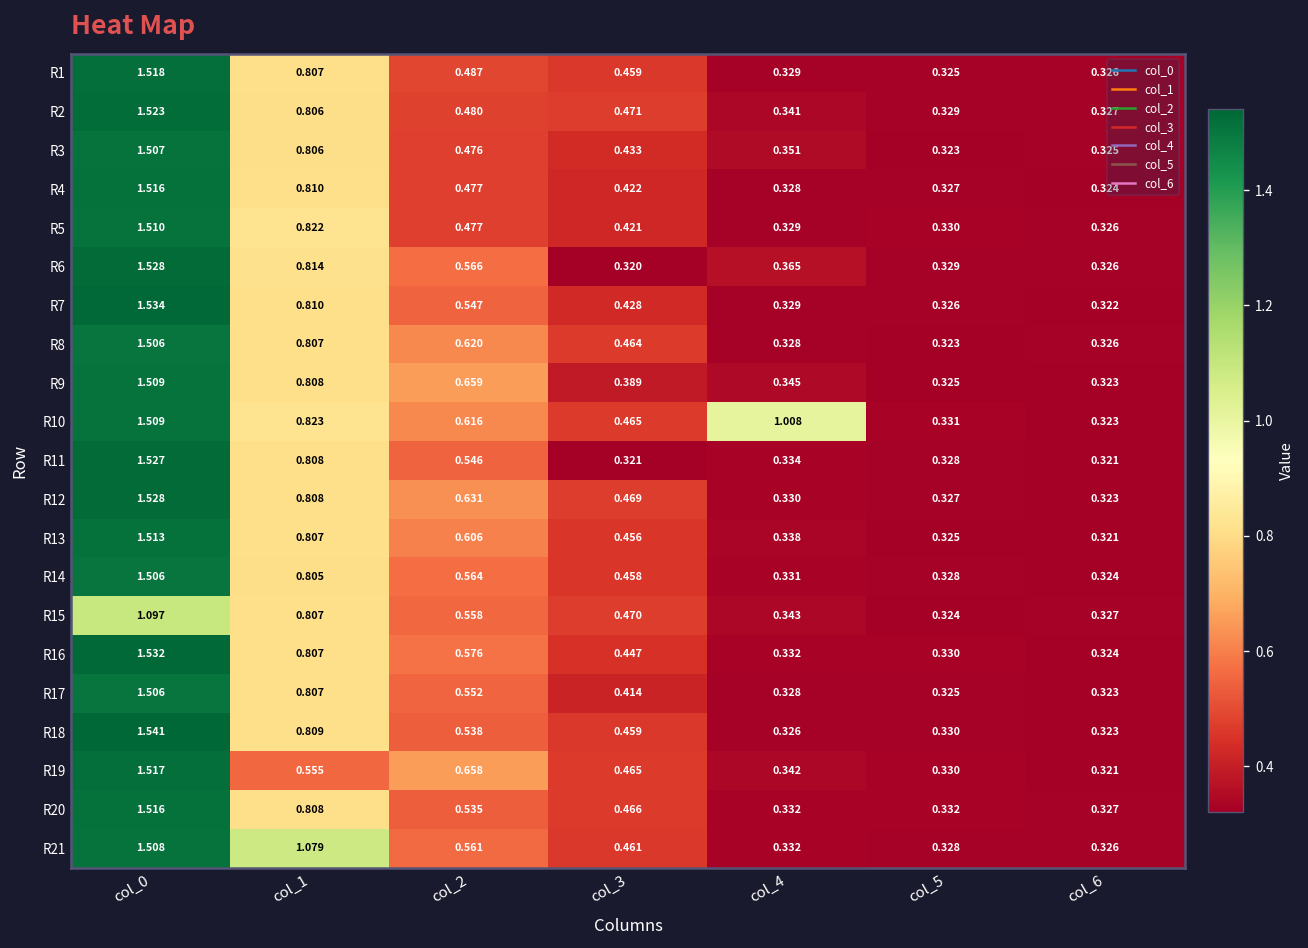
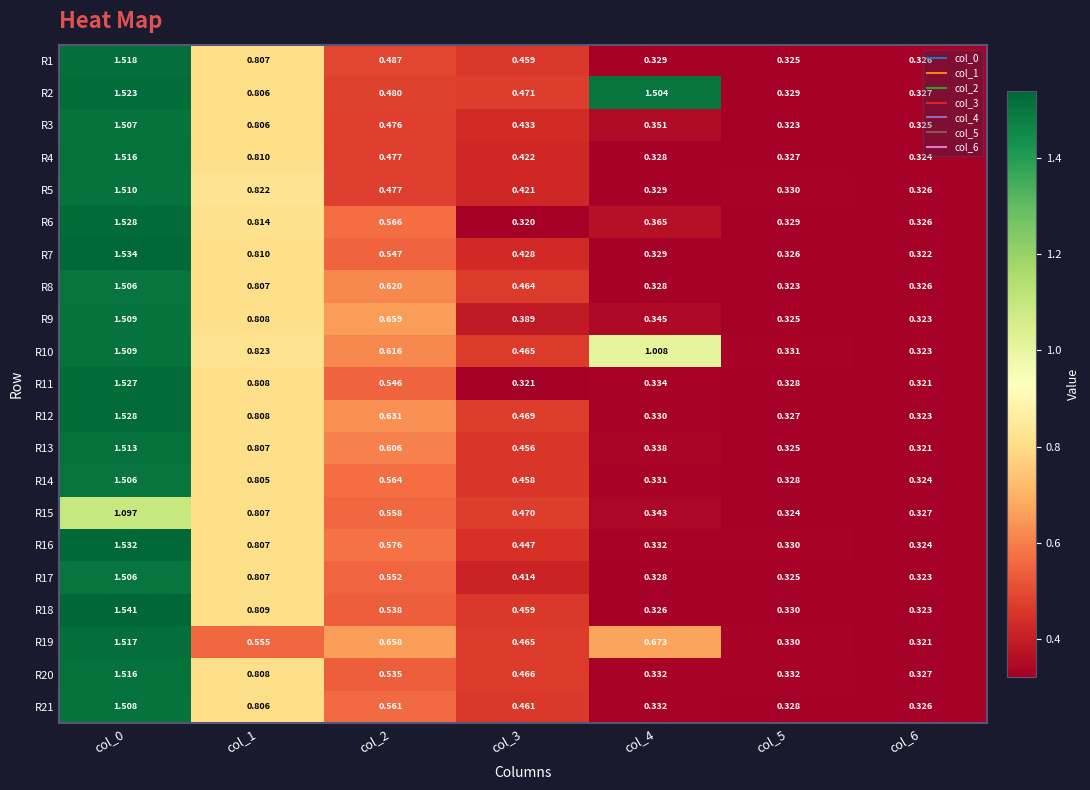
R2, col_4: 0.341 -> 1.504
R19, col_4: 0.342 -> 0.673
R21, col_1: 1.079 -> 0.806
